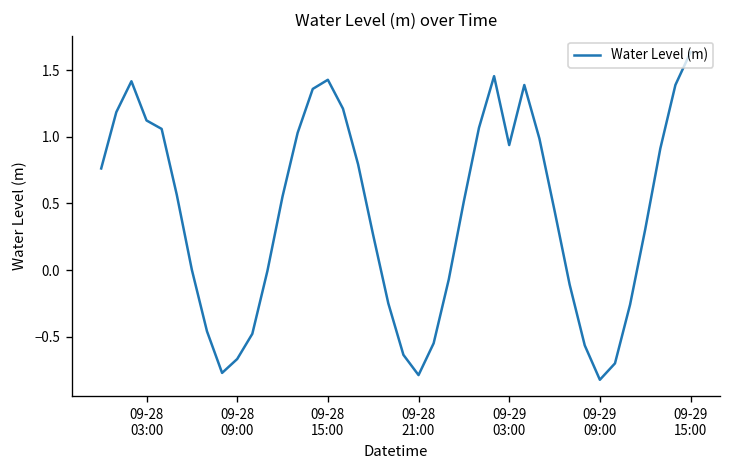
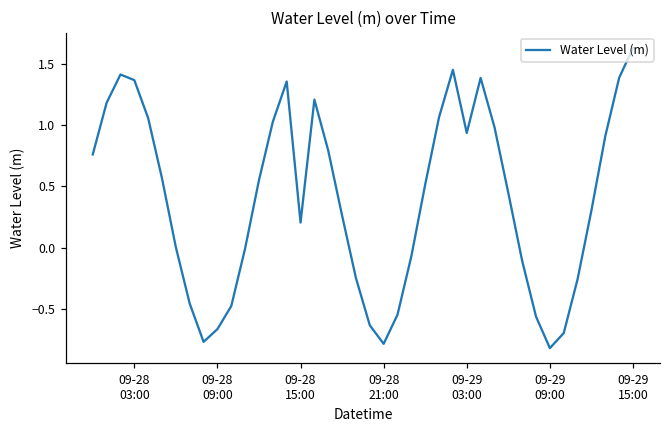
09-28 03:00: 1.12 -> 1.37
09-28 15:00: 1.43 -> 0.21
